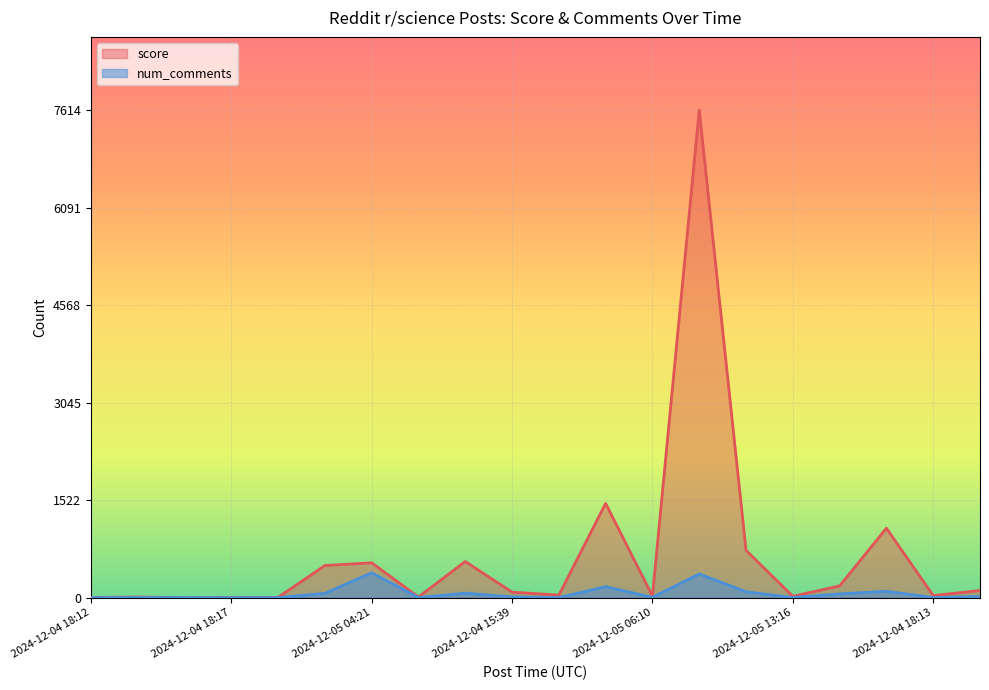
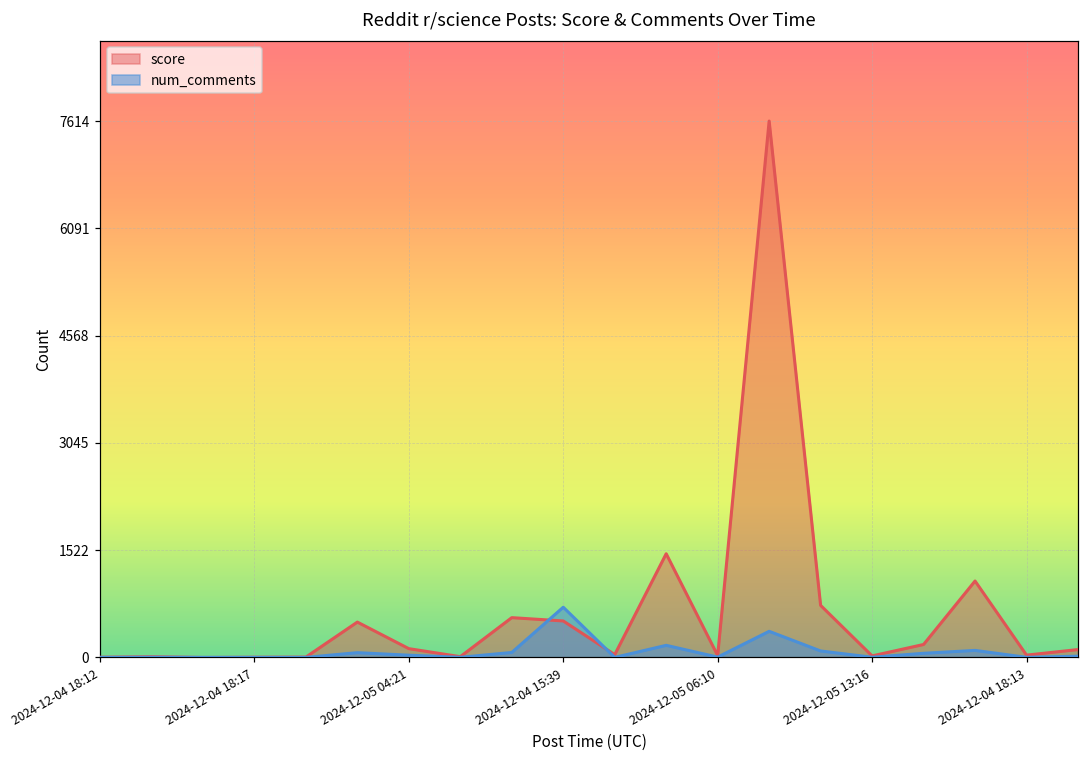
score, 2024-12-05 04:21: 500 -> 100
num_comments, 2024-12-05 04:21: 400 -> 0
score, 2024-12-04 15:39: 100 -> 500
num_comments, 2024-12-04 15:39: 0 -> 700
